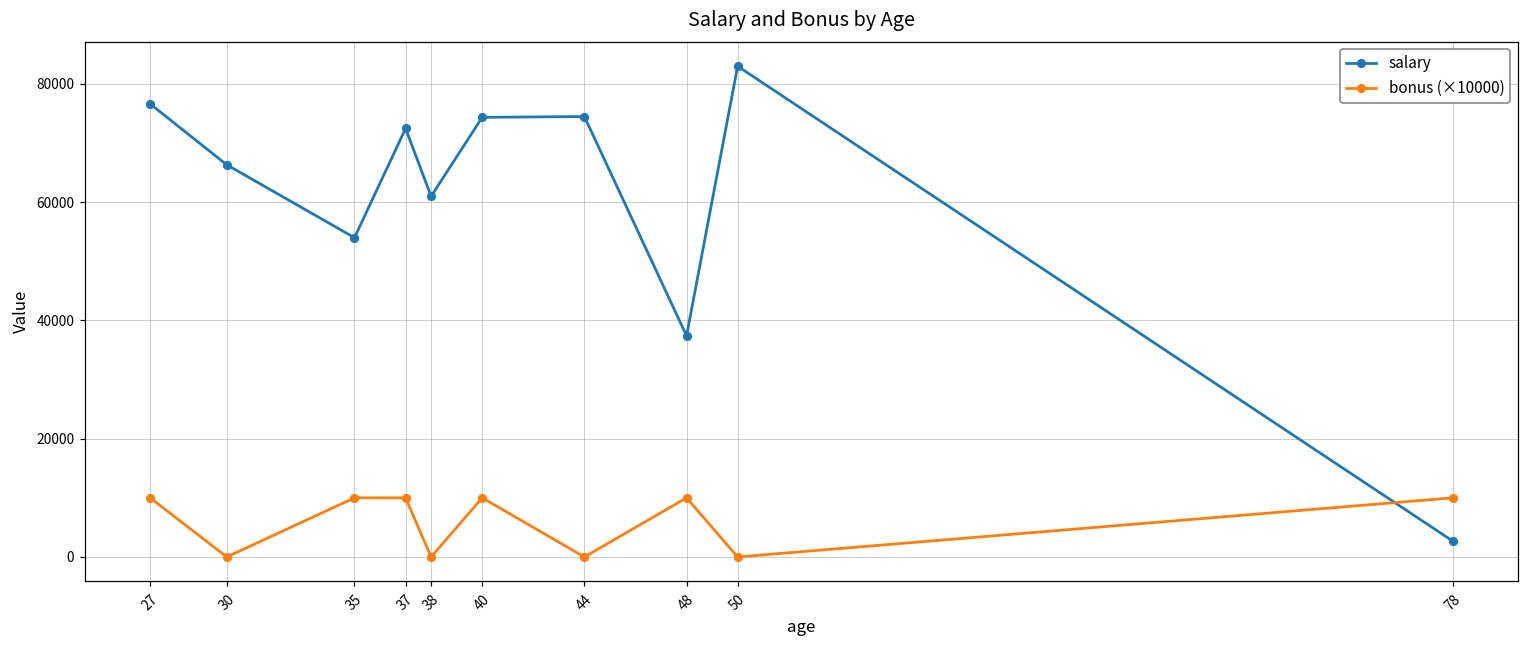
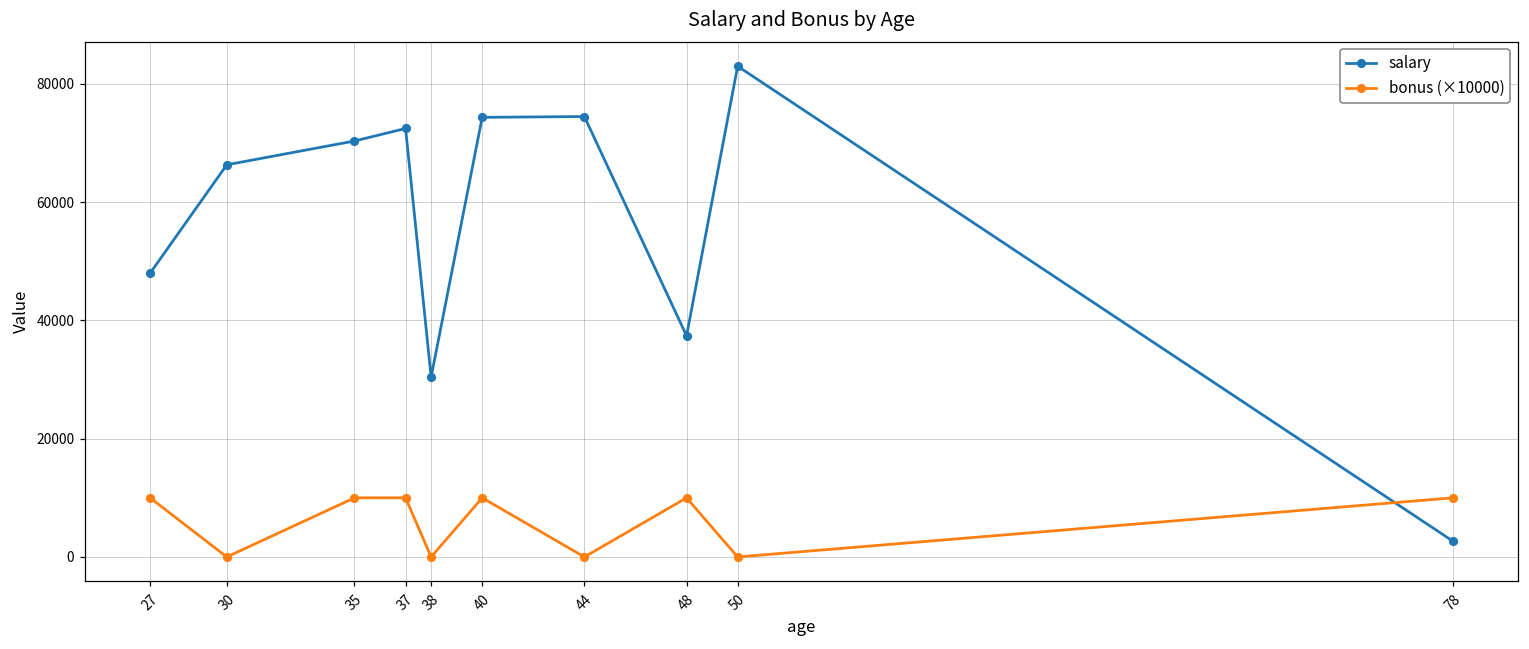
salary, 27: 77000 -> 48000
salary, 35: 54000 -> 70000
salary, 38: 61000 -> 30000
